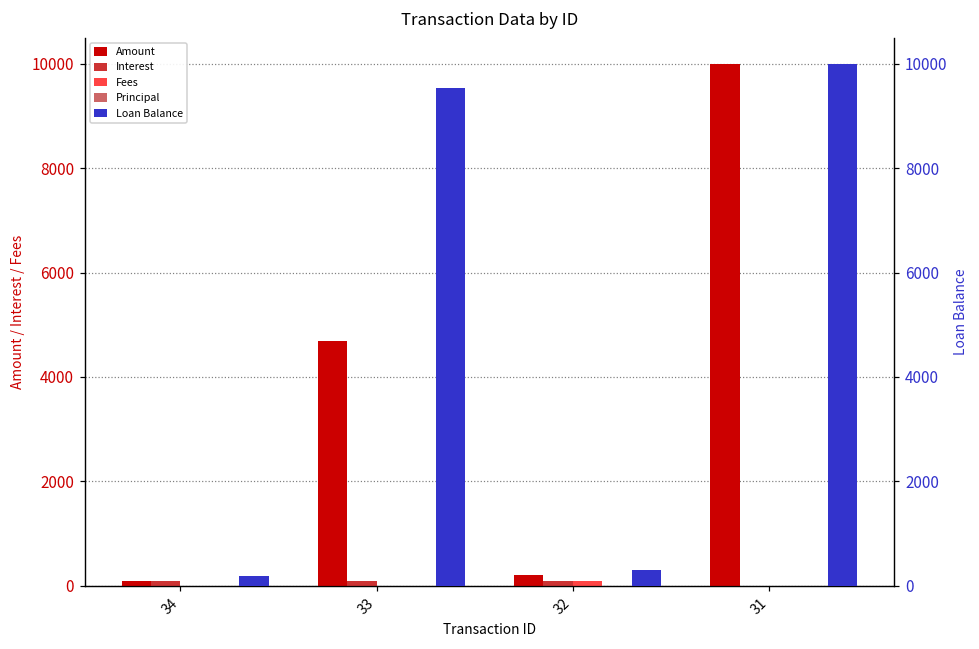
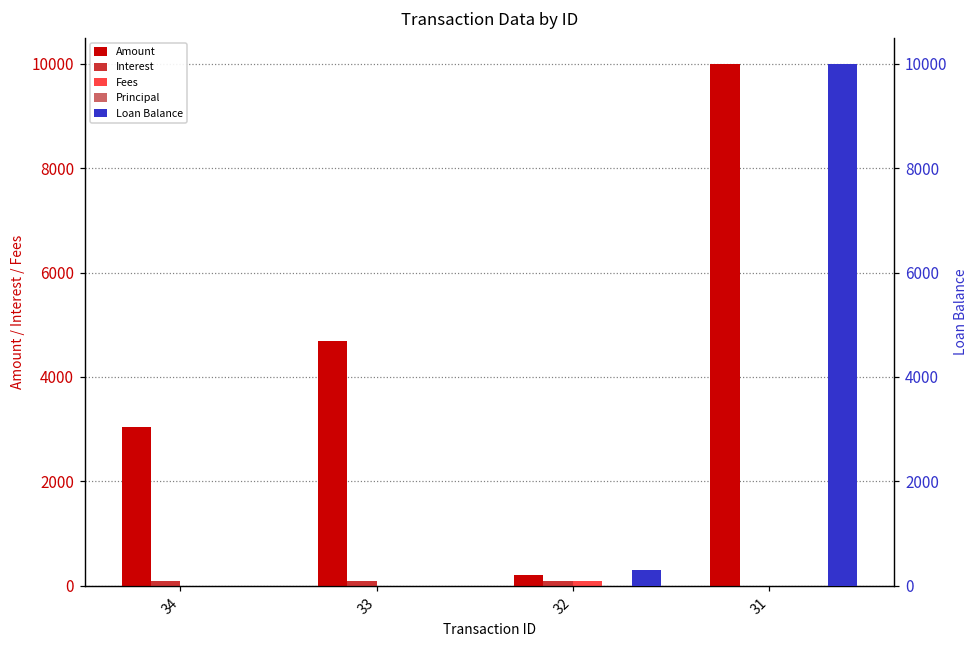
Amount, 34: 100 -> 3000
Loan Balance, 34: 200 -> 0
Loan Balance, 33: 9500 -> 0
